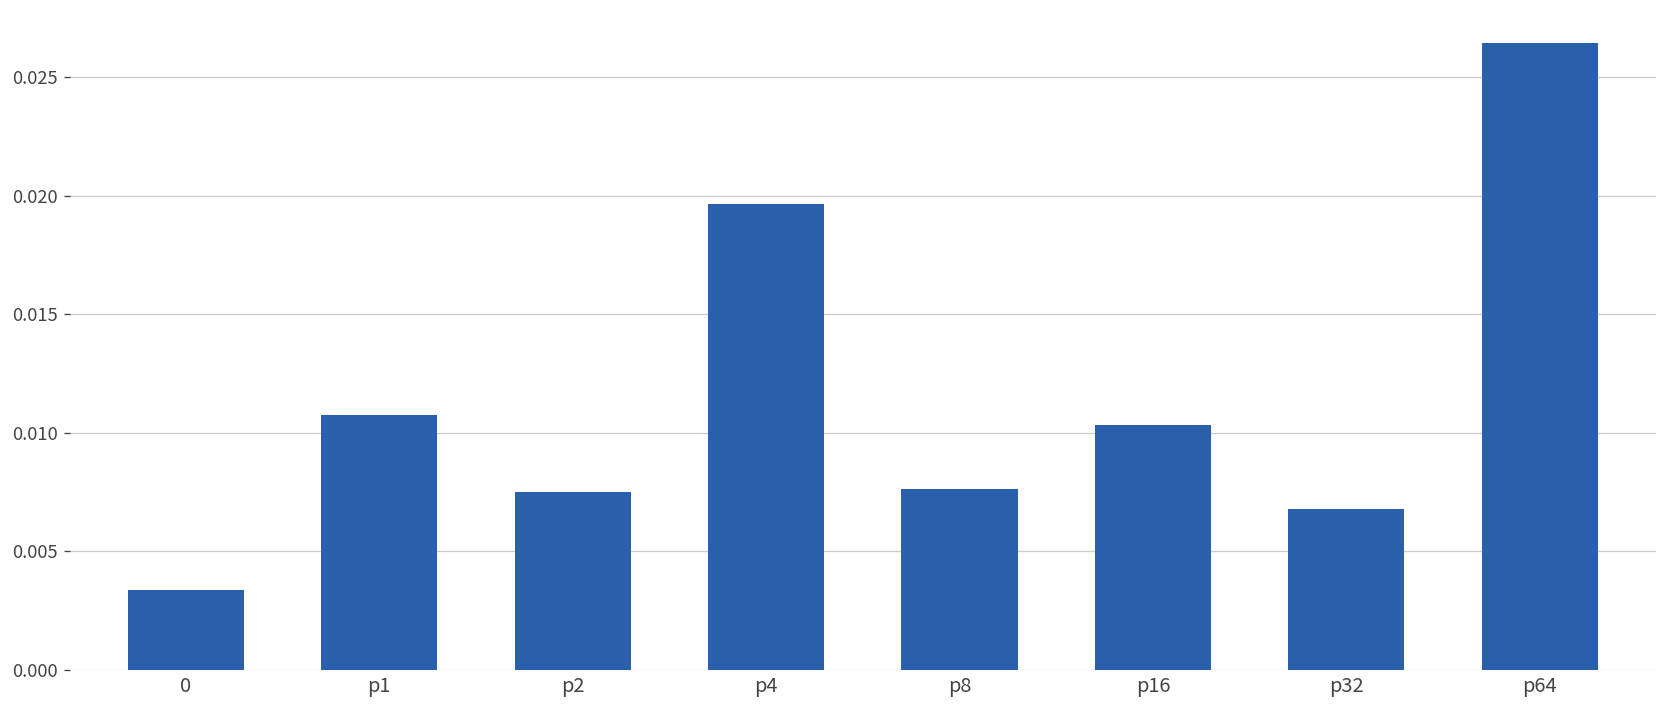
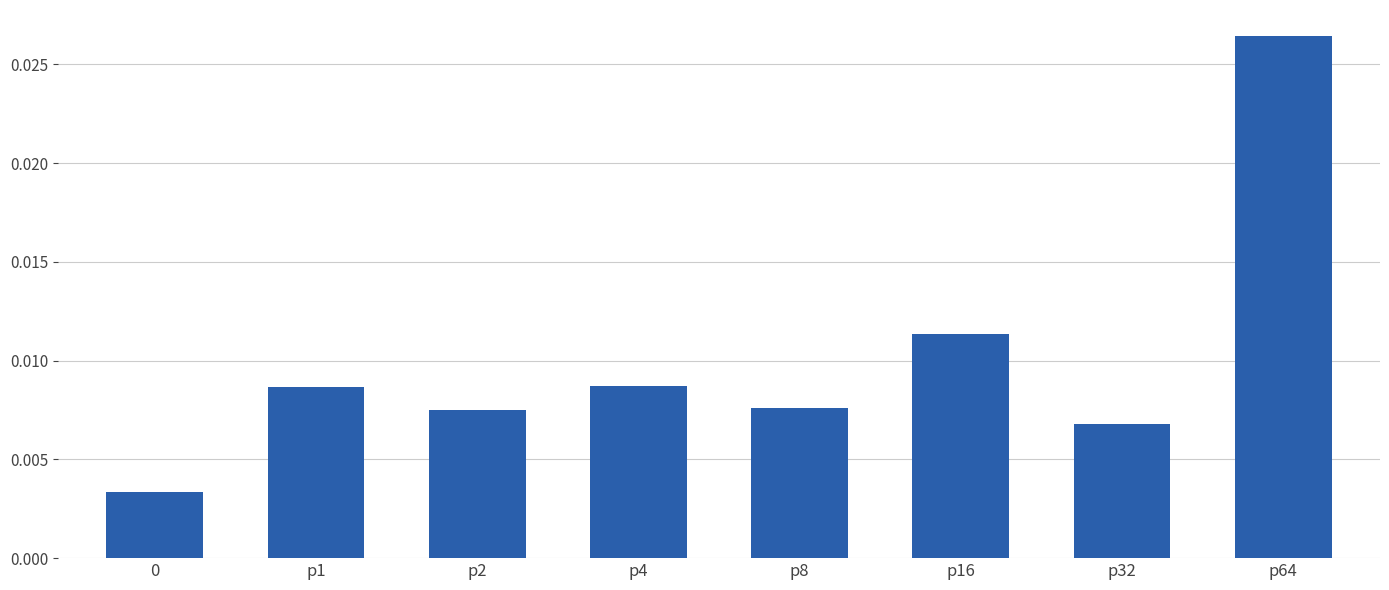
p1: 0.0108 -> 0.0087
p4: 0.0196 -> 0.0087
p16: 0.0103 -> 0.0114
